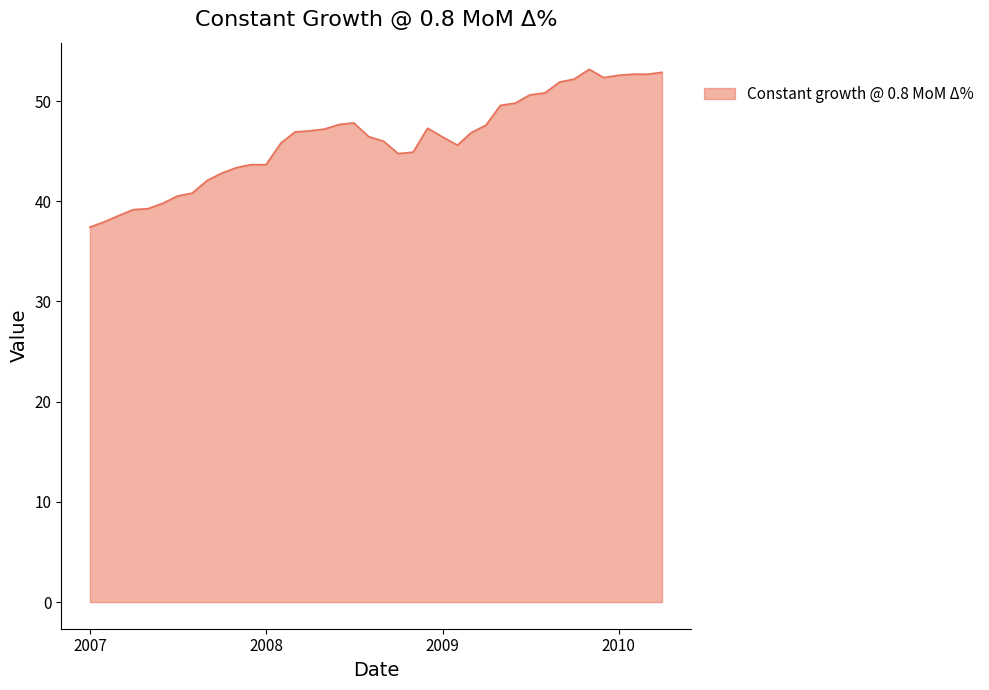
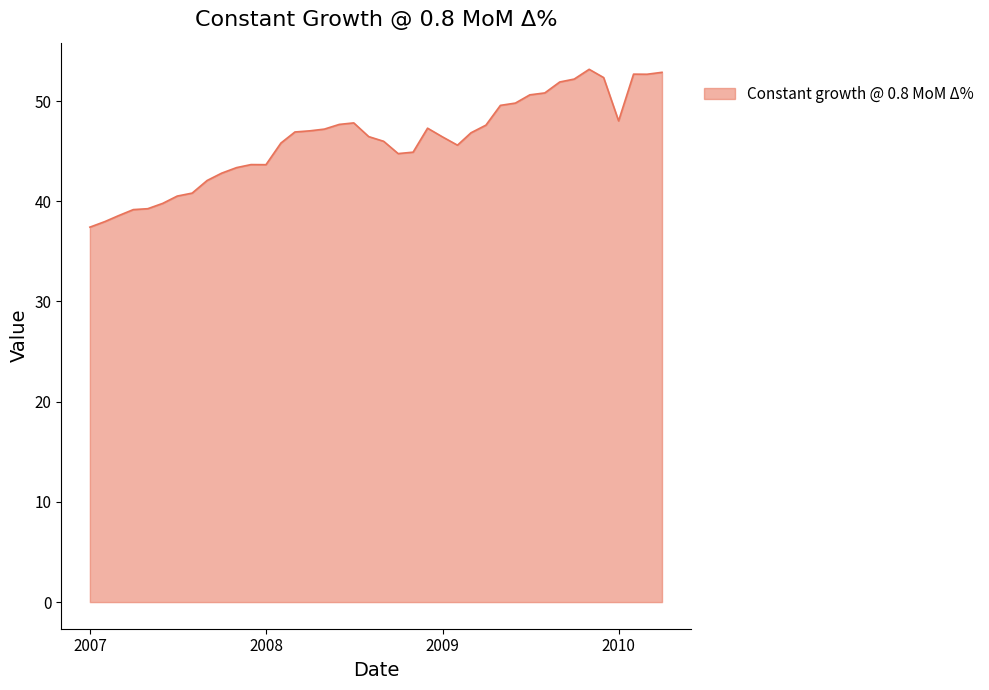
2010: 52.6 -> 48.0
